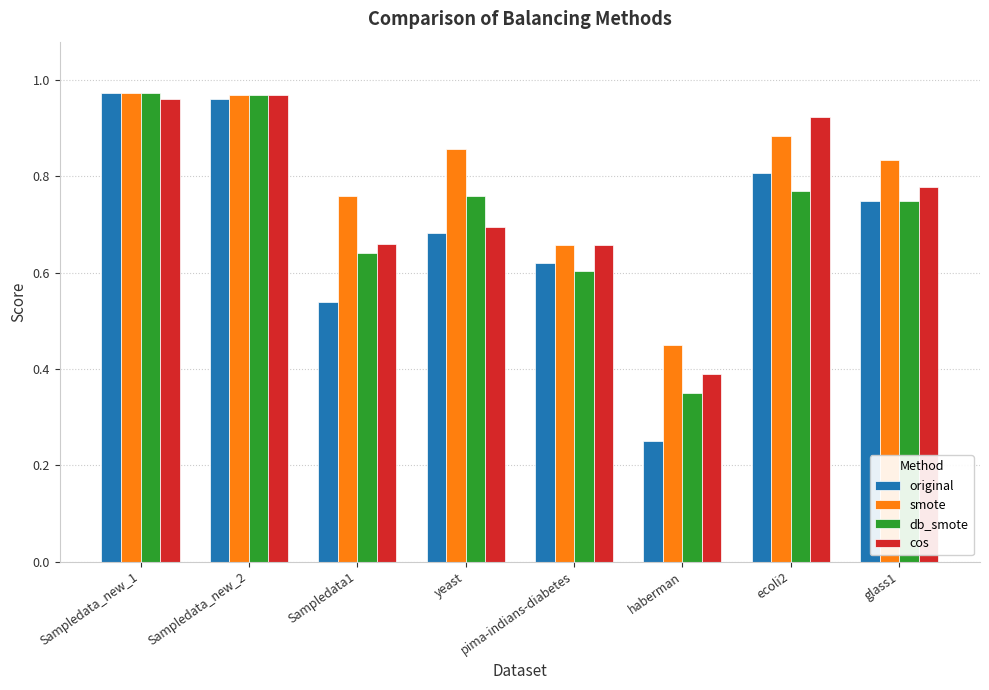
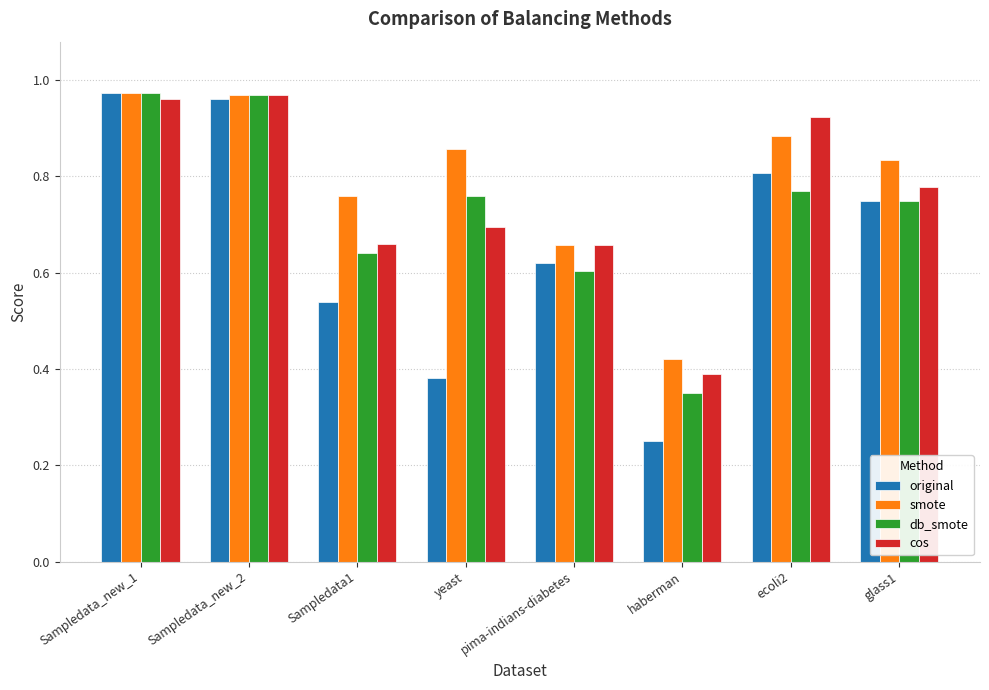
original, yeast: 0.68 -> 0.38
smote, haberman: 0.45 -> 0.42
